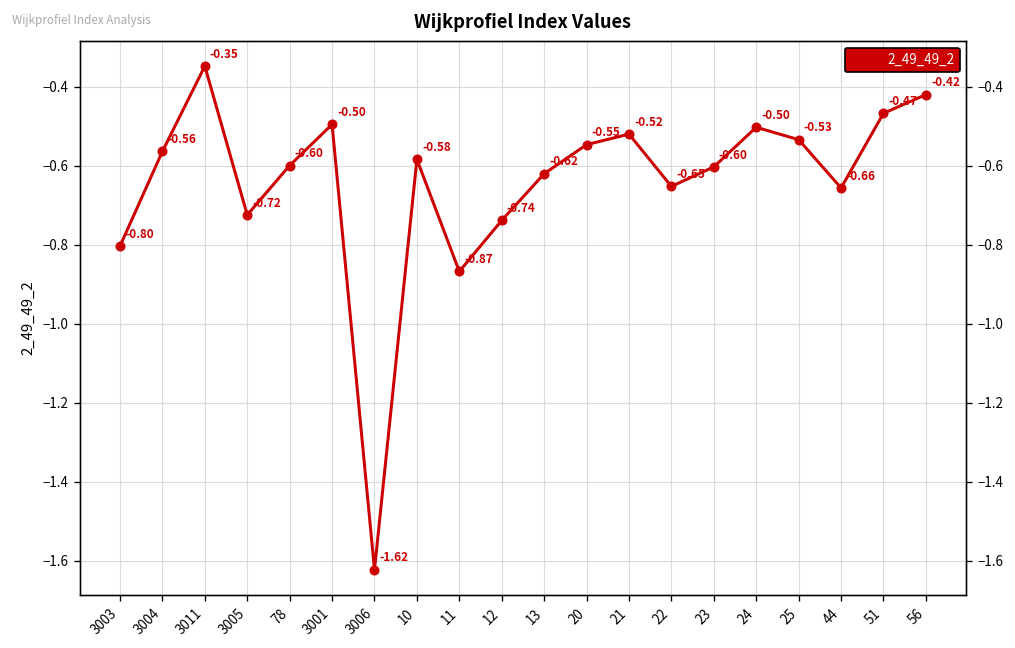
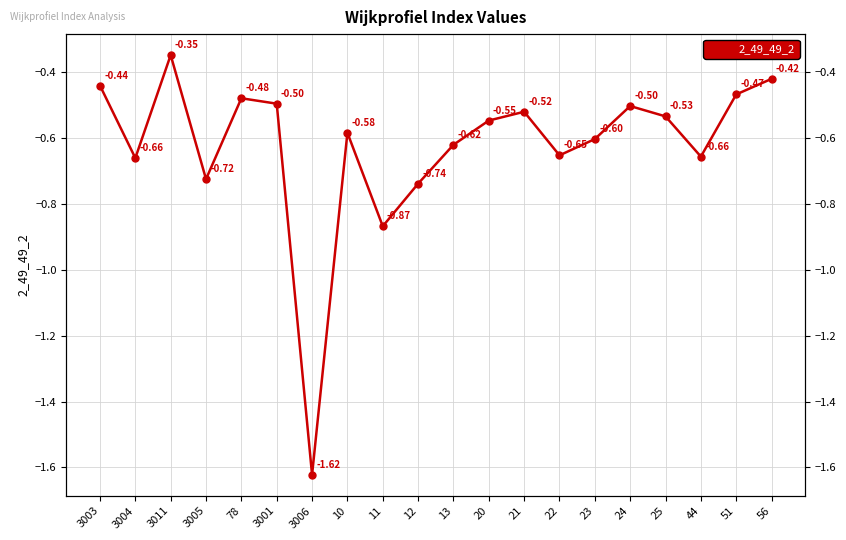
3003: -0.80 -> -0.44
3004: -0.56 -> -0.66
78: -0.60 -> -0.48
